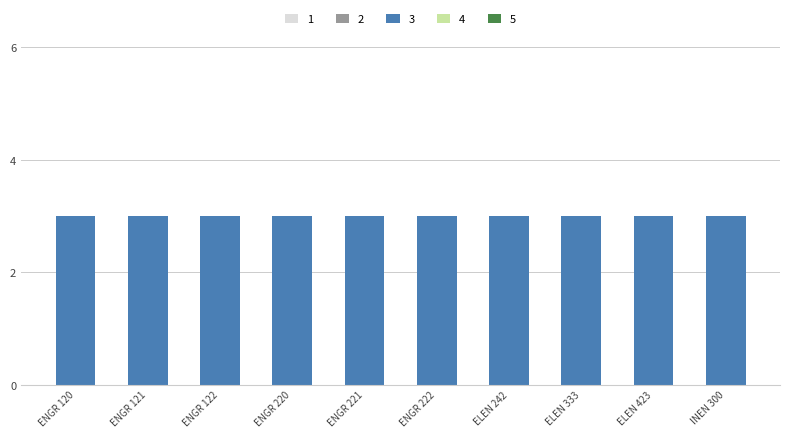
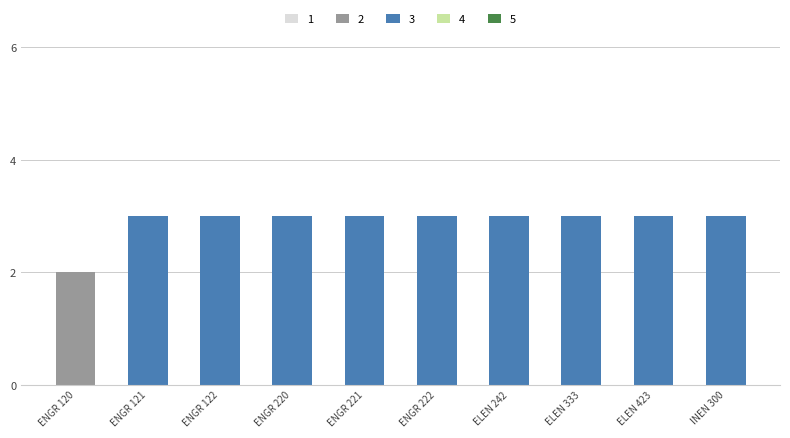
ENGR 120: 3 -> 2
